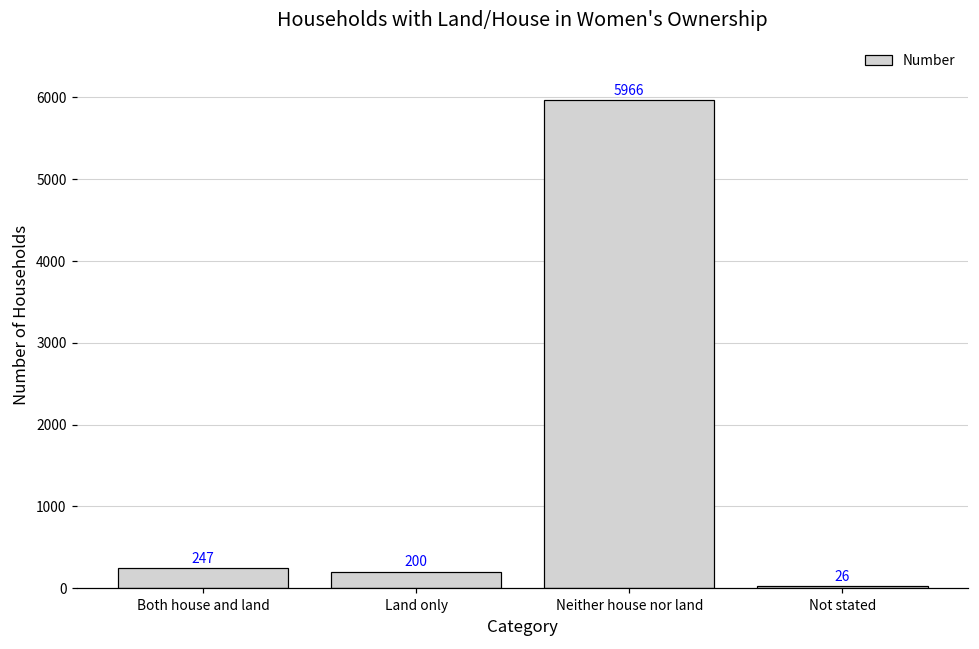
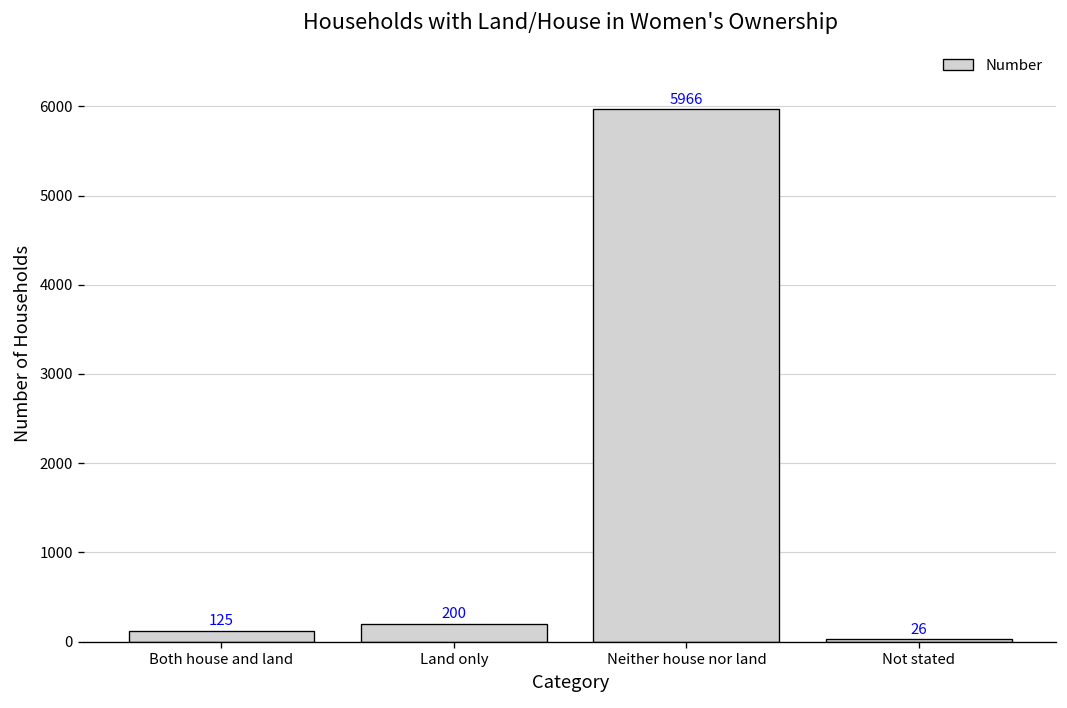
Both house and land: 247 -> 125
